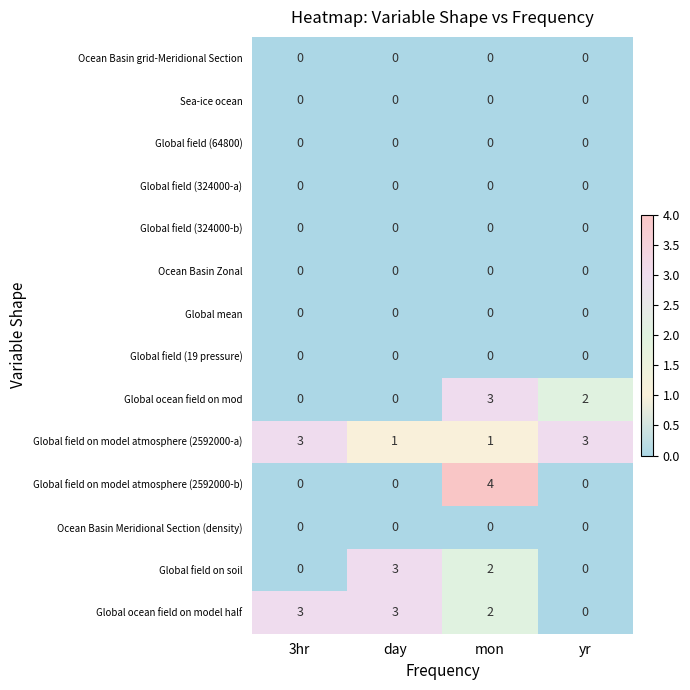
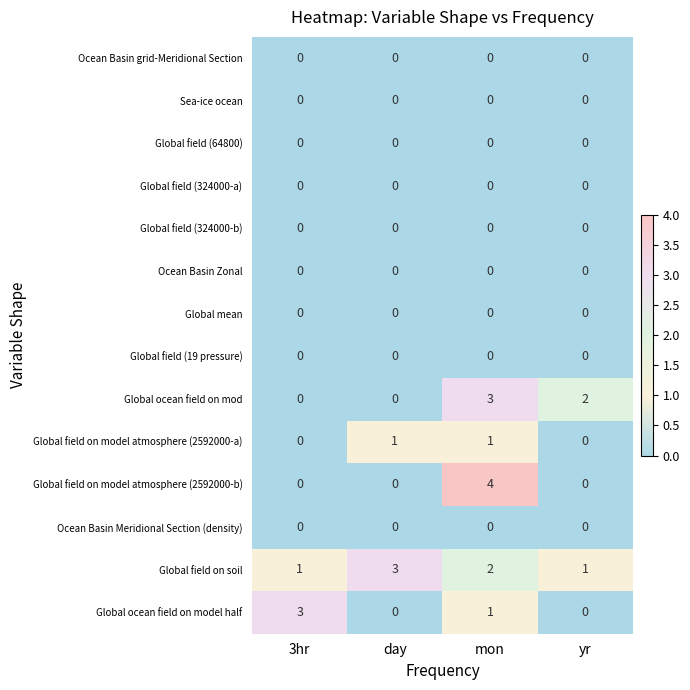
Global field on model atmosphere (2592000-a), 3hr: 3 -> 0
Global field on model atmosphere (2592000-a), yr: 3 -> 0
Global field on soil, 3hr: 0 -> 1
Global field on soil, yr: 0 -> 1
Global ocean field on model half, day: 3 -> 0
Global ocean field on model half, mon: 2 -> 1
